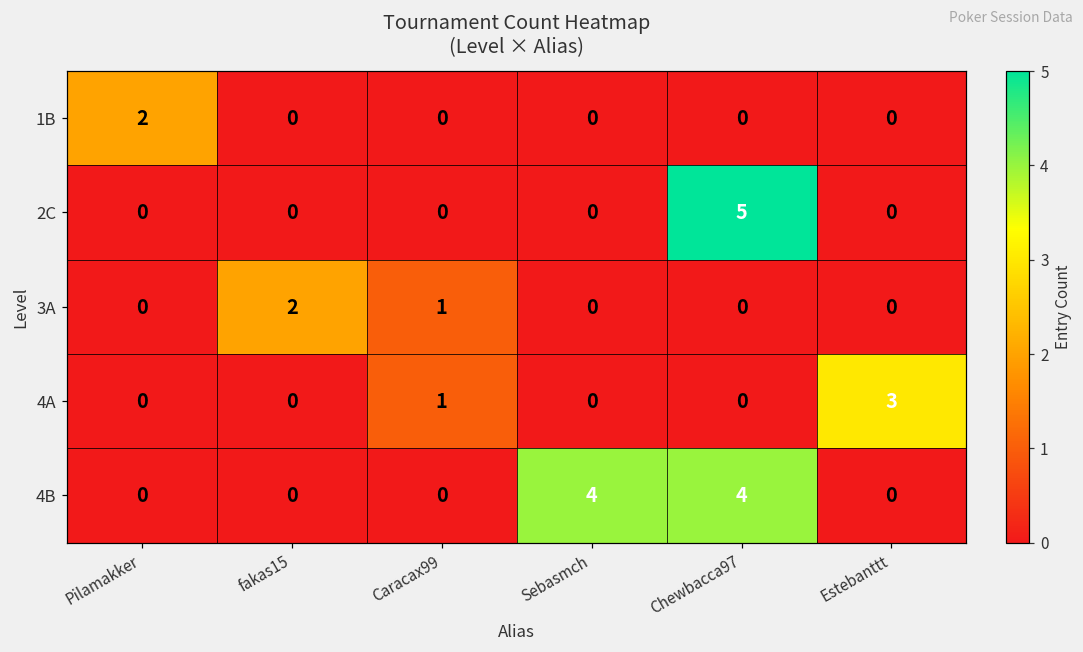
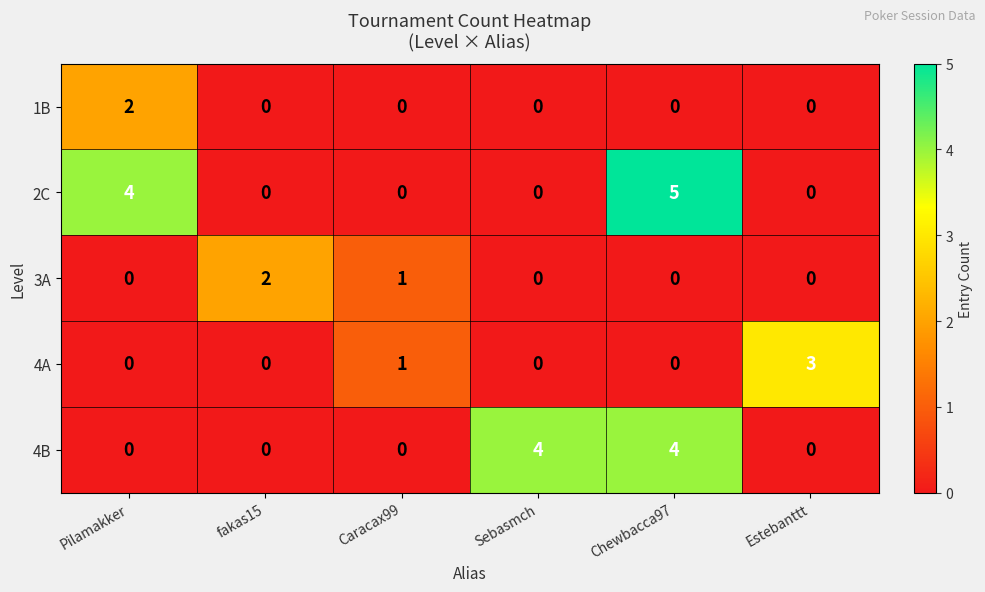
2C, Pilamakker: 0 -> 4
